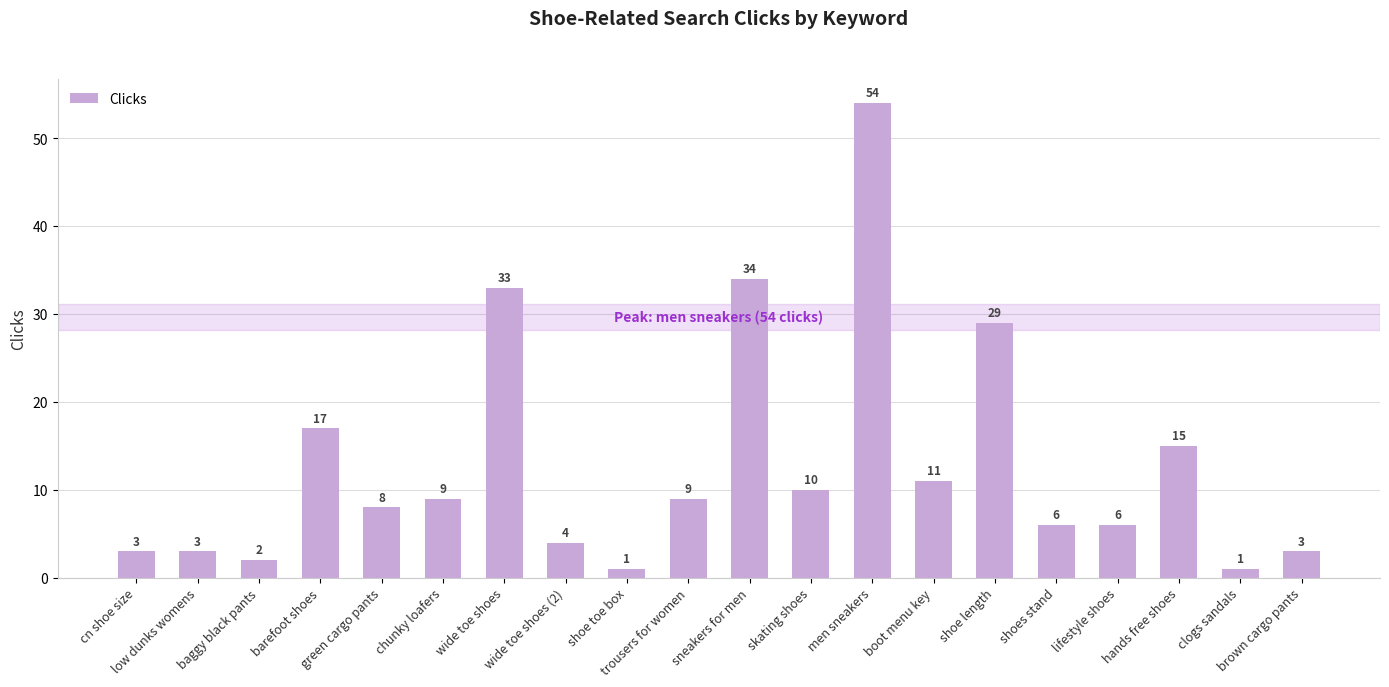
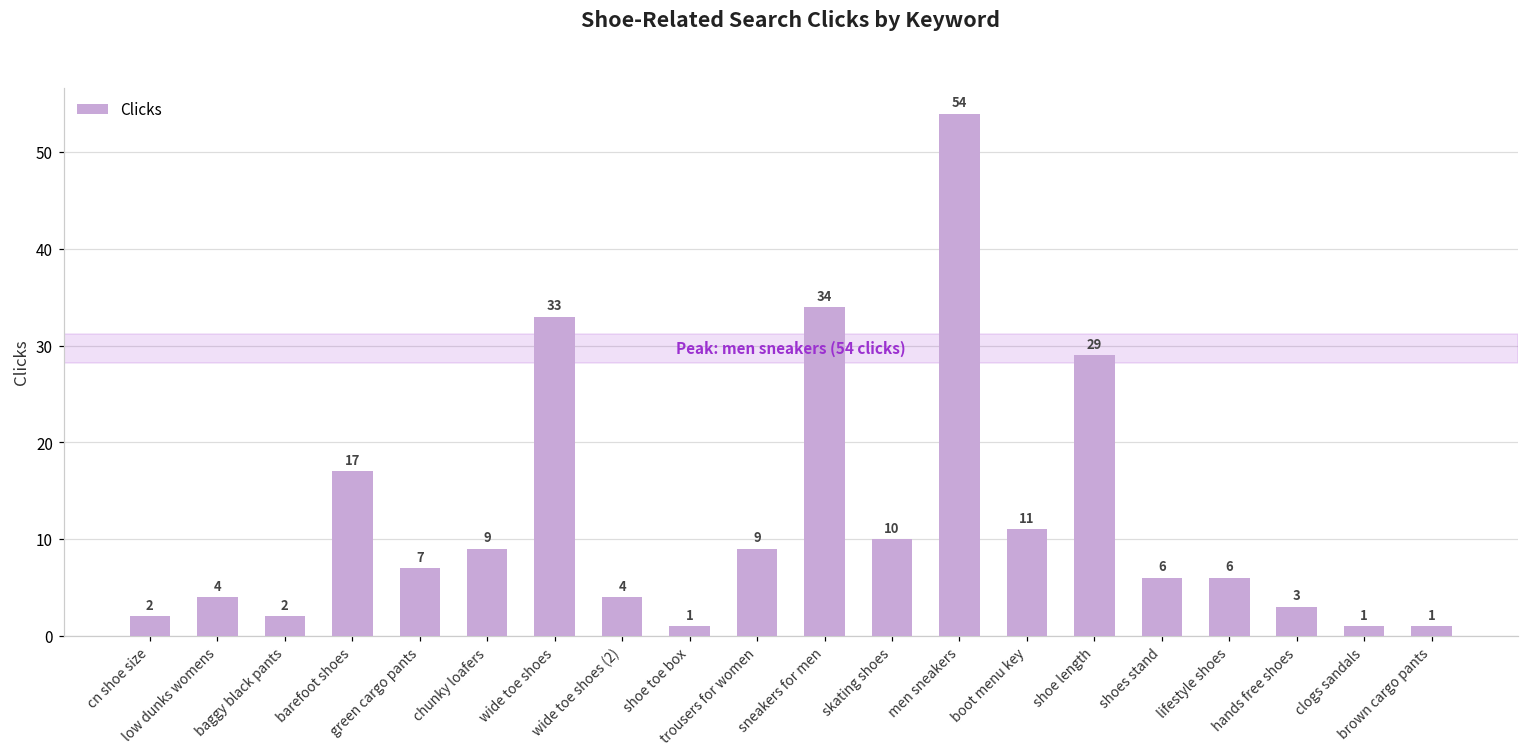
cn shoe size: 3 -> 2
low dunks womens: 3 -> 4
green cargo pants: 8 -> 7
hands free shoes: 15 -> 3
brown cargo pants: 3 -> 1
